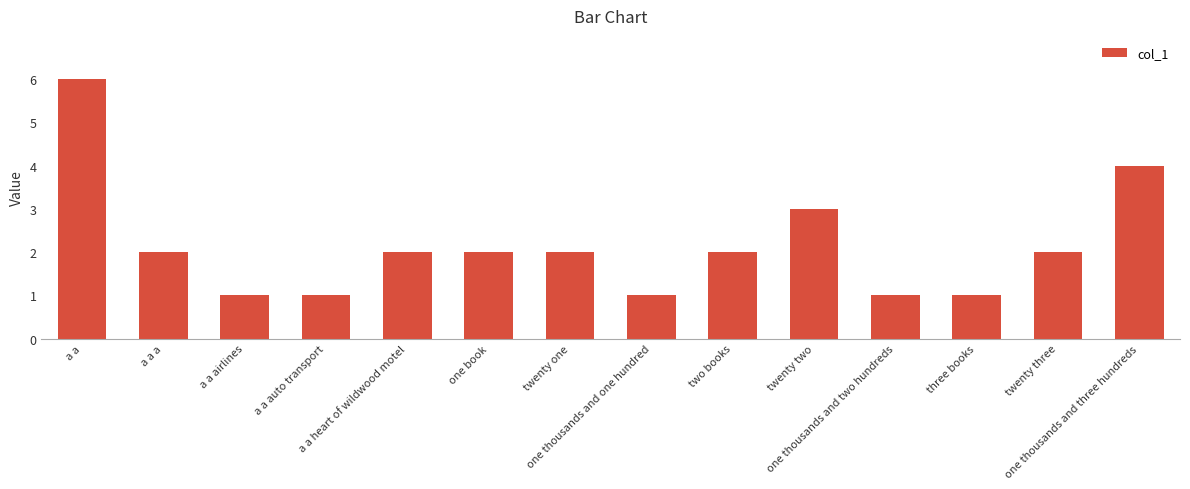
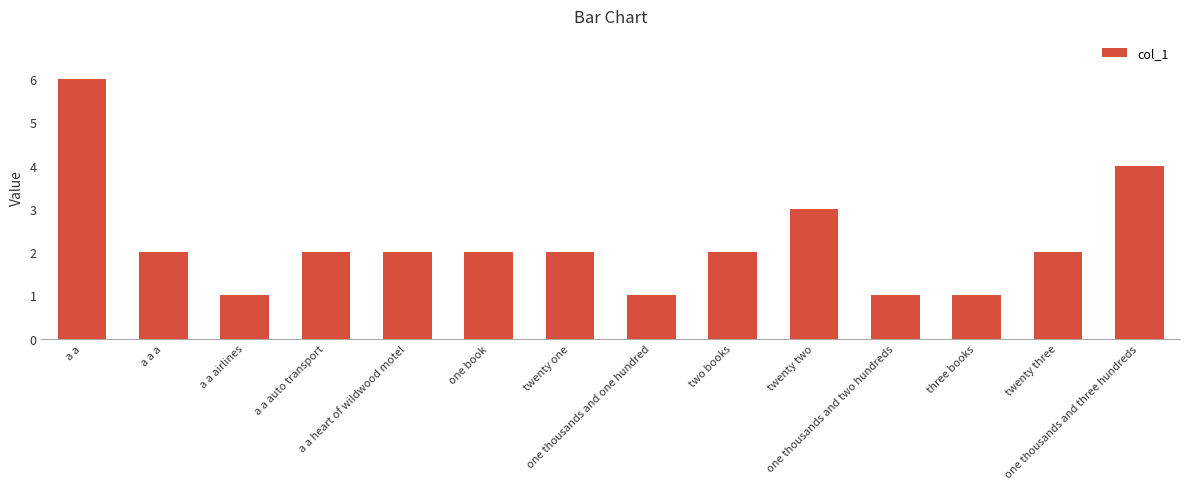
a a auto transport: 1 -> 2
